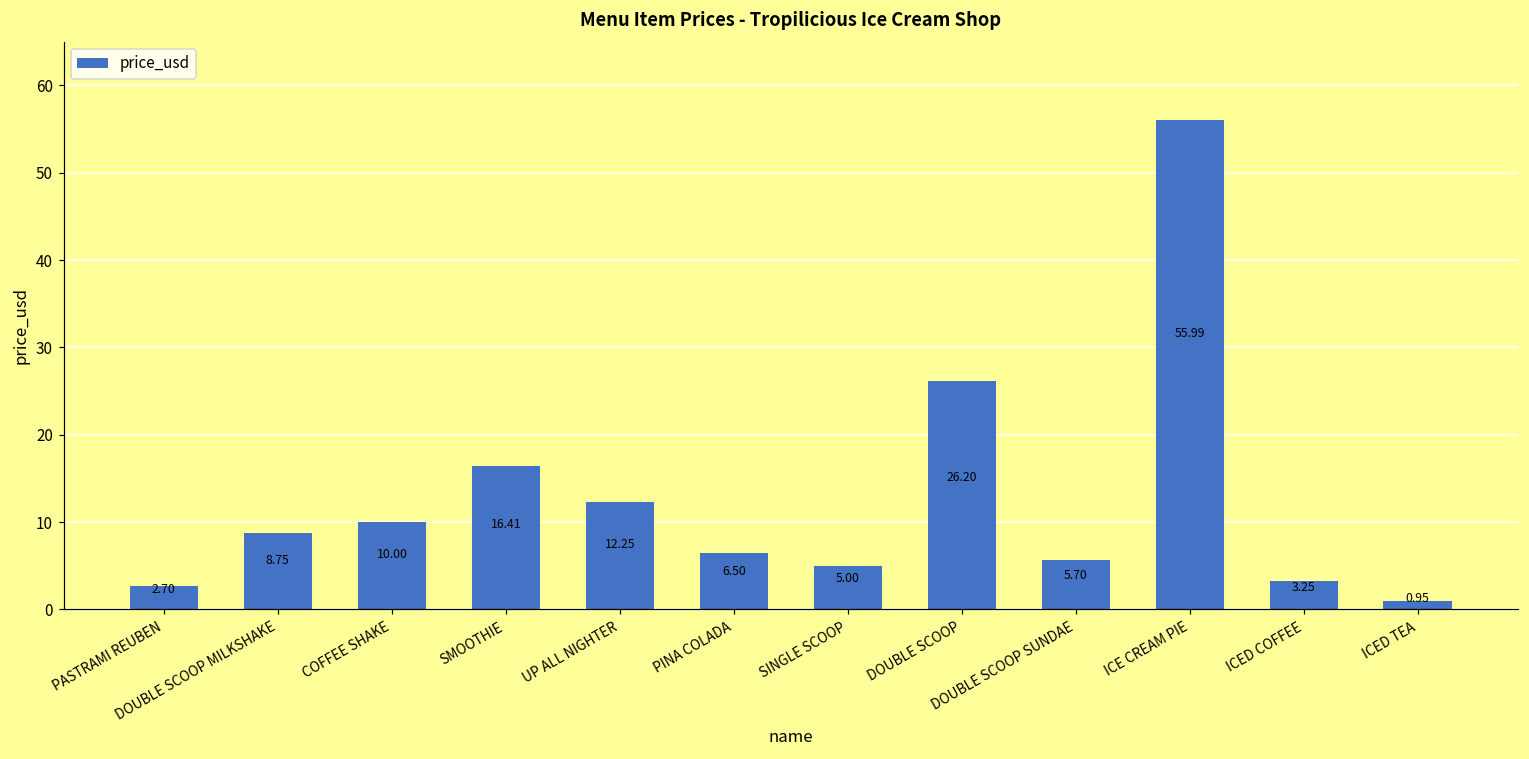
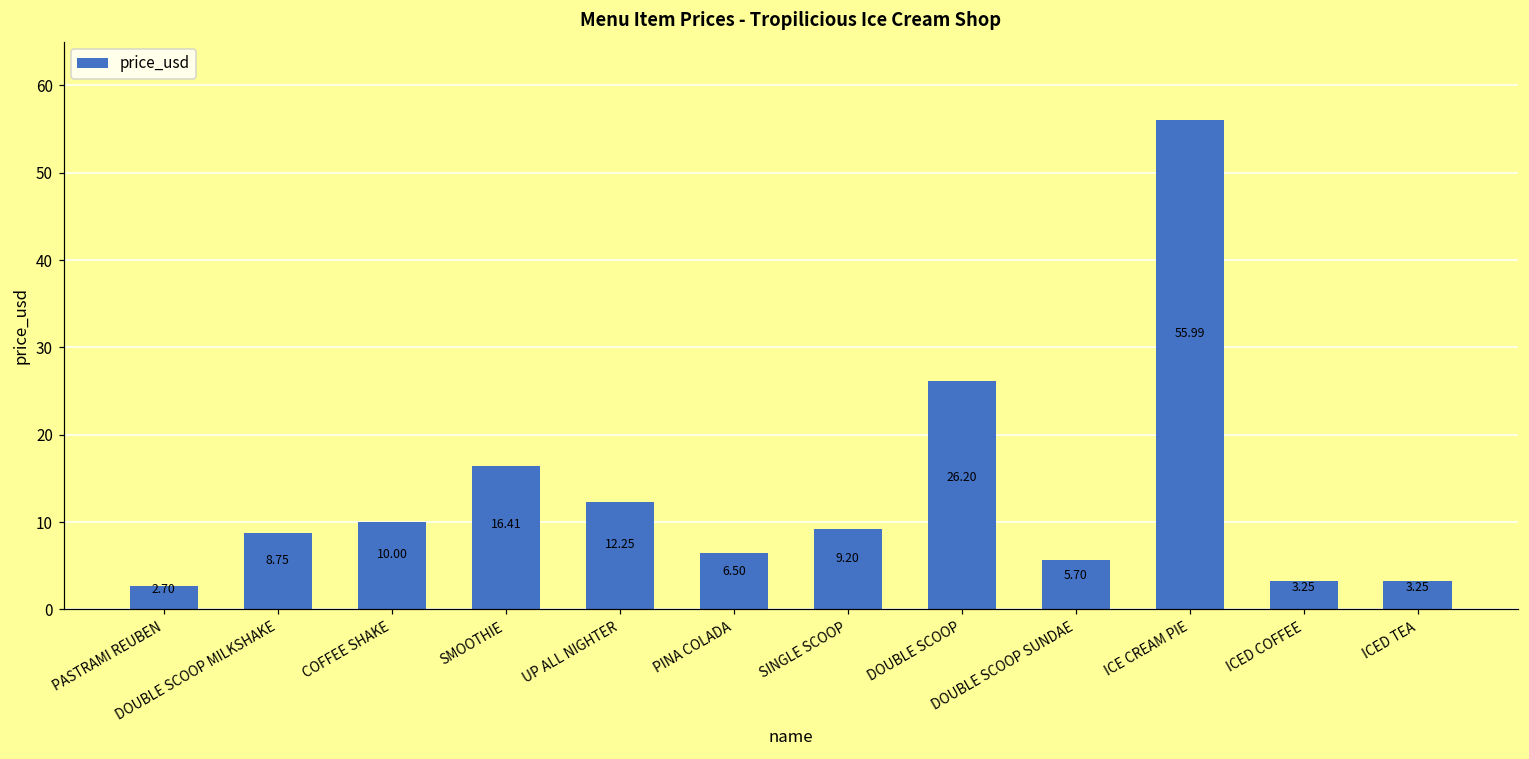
SINGLE SCOOP: 5.00 -> 9.20
ICED TEA: 0.95 -> 3.25
